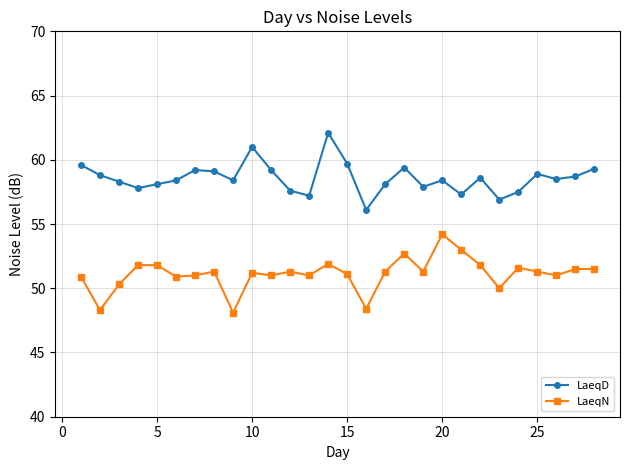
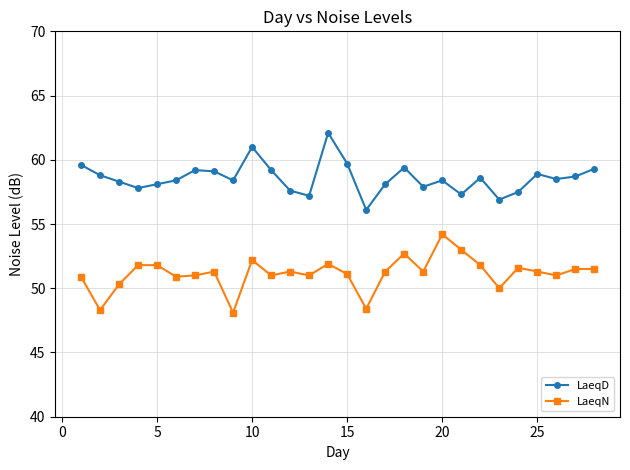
LaeqN, 10: 51.2 -> 52.2
